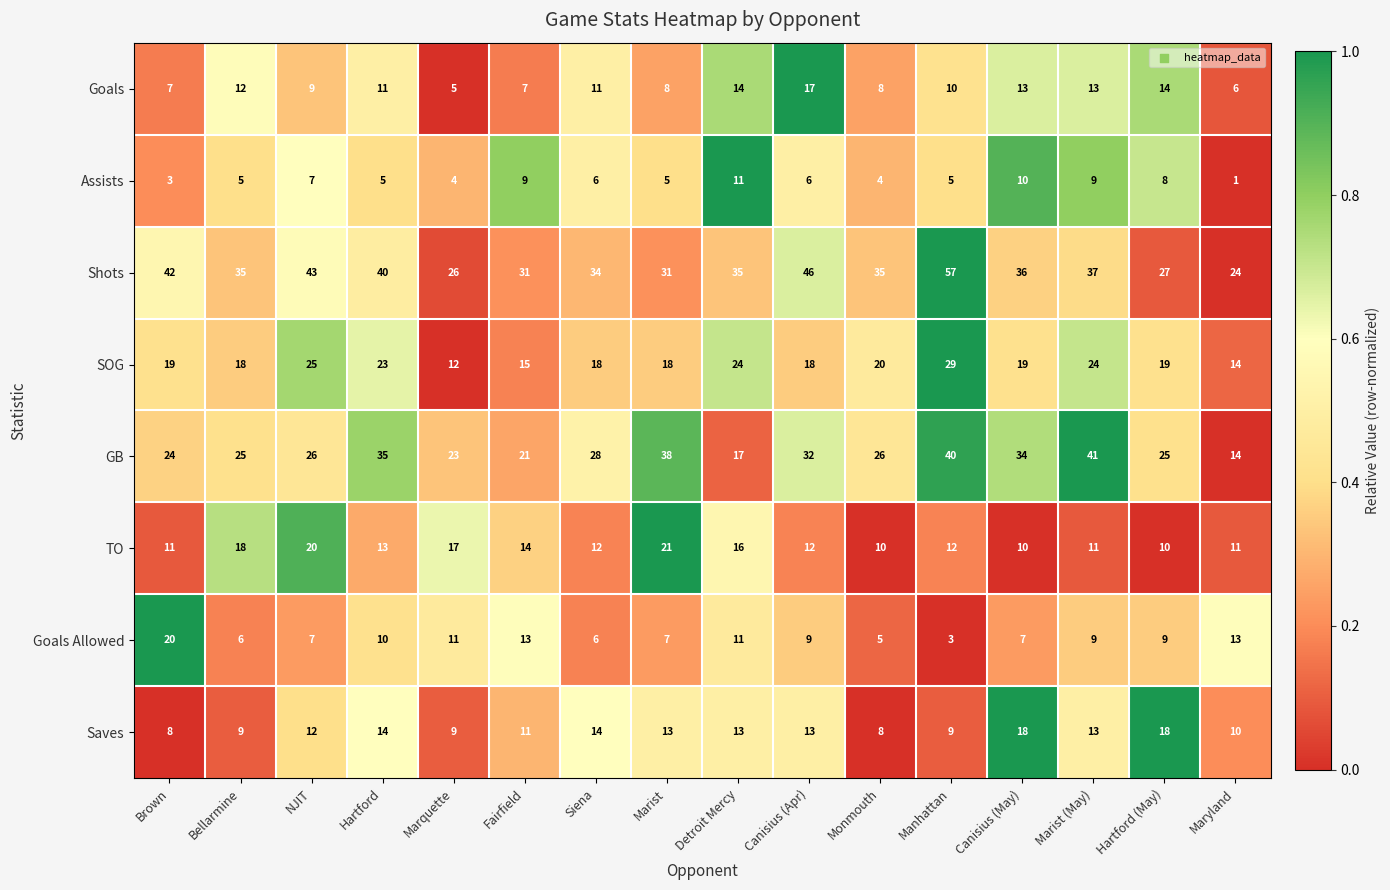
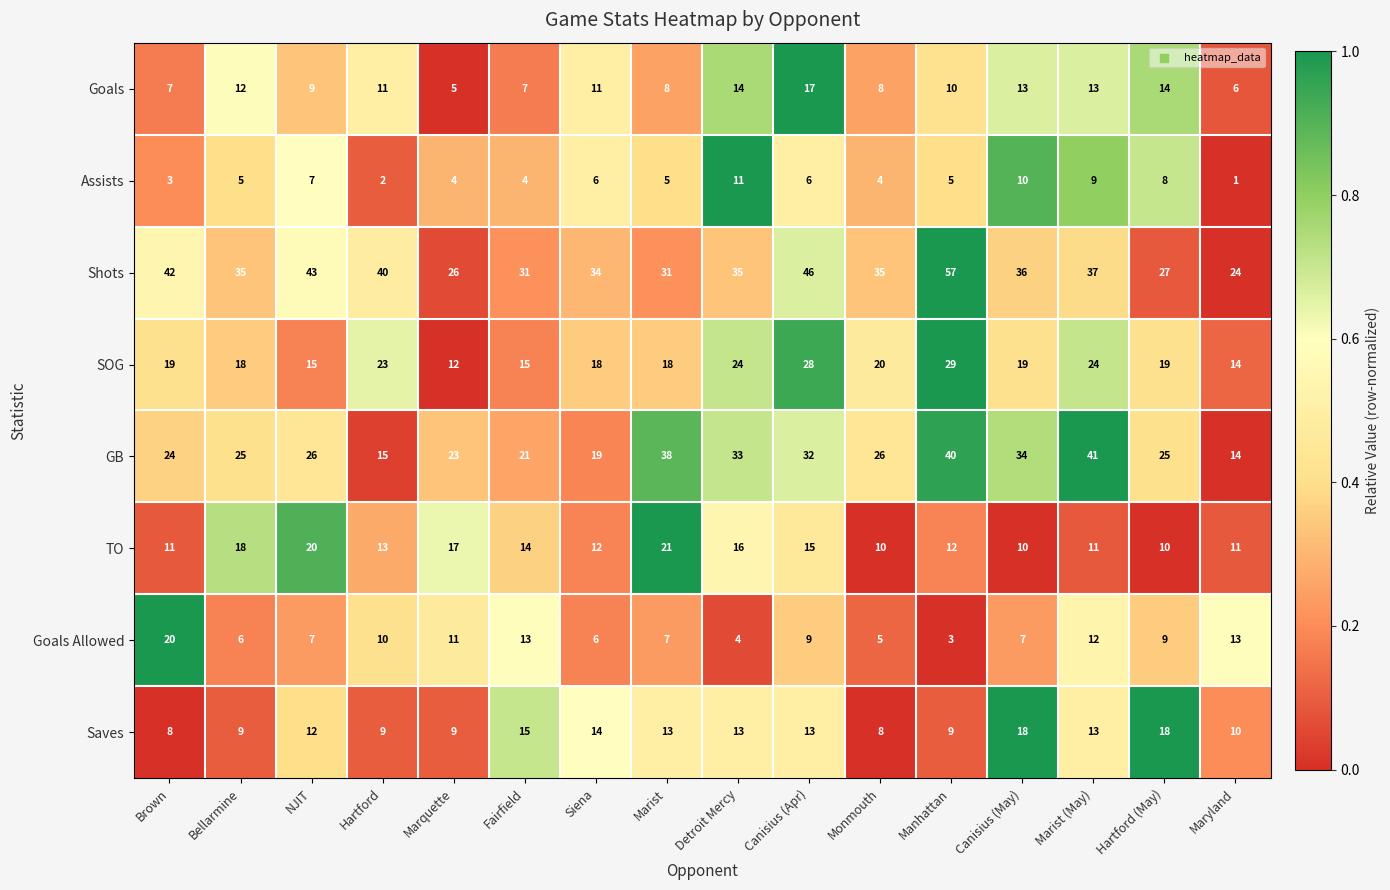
Assists, Hartford: 5 -> 2
Assists, Fairfield: 9 -> 4
SOG, NJIT: 25 -> 15
SOG, Canisius (Apr): 18 -> 28
GB, Hartford: 35 -> 15
GB, Siena: 28 -> 19
GB, Detroit Mercy: 17 -> 33
TO, Canisius (Apr): 12 -> 15
Goals Allowed, Detroit Mercy: 11 -> 4
Goals Allowed, Marist (May): 9 -> 12
Saves, Hartford: 14 -> 9
Saves, Fairfield: 11 -> 15
